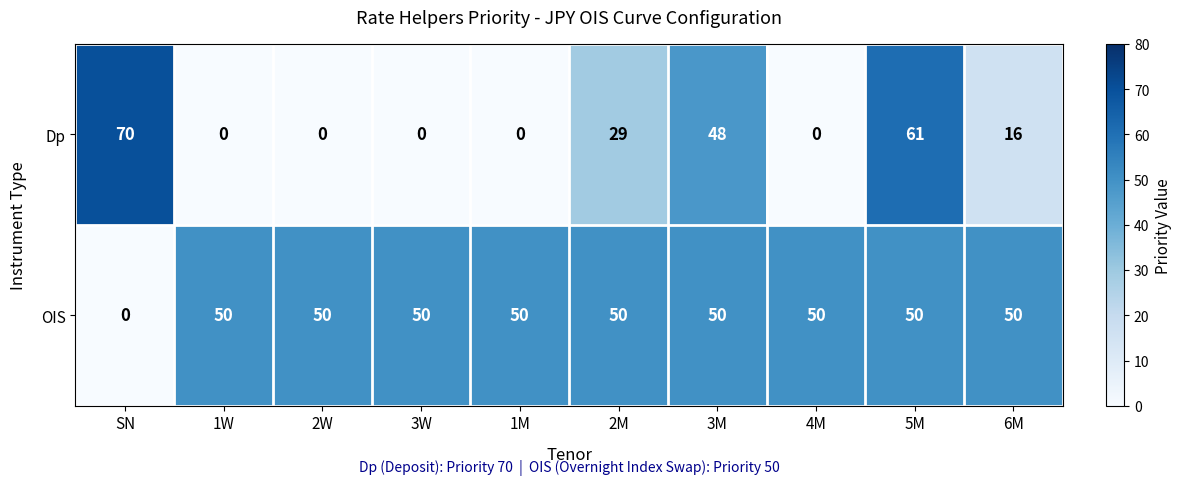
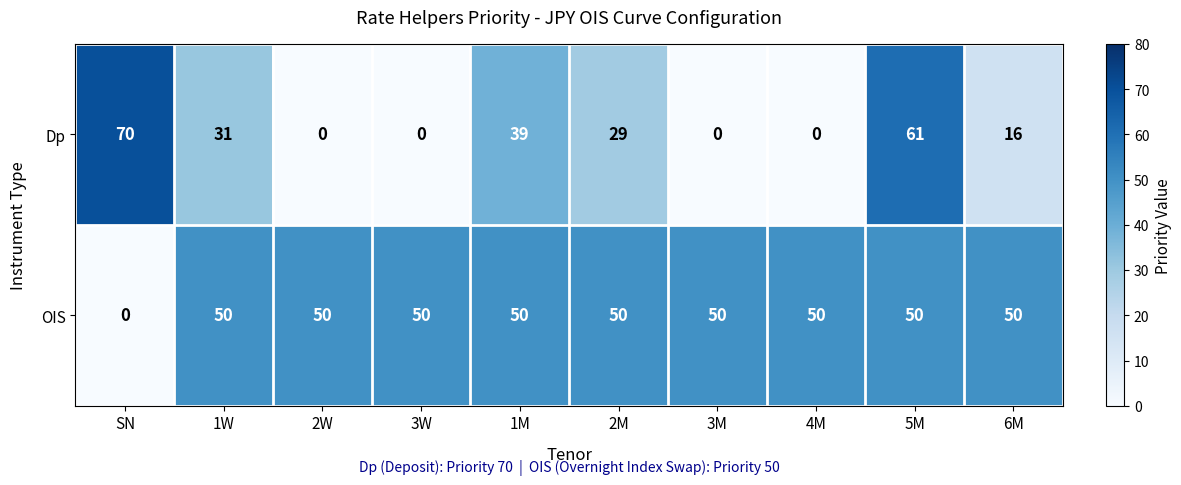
Dp, 1W: 0 -> 31
Dp, 1M: 0 -> 39
Dp, 3M: 48 -> 0
